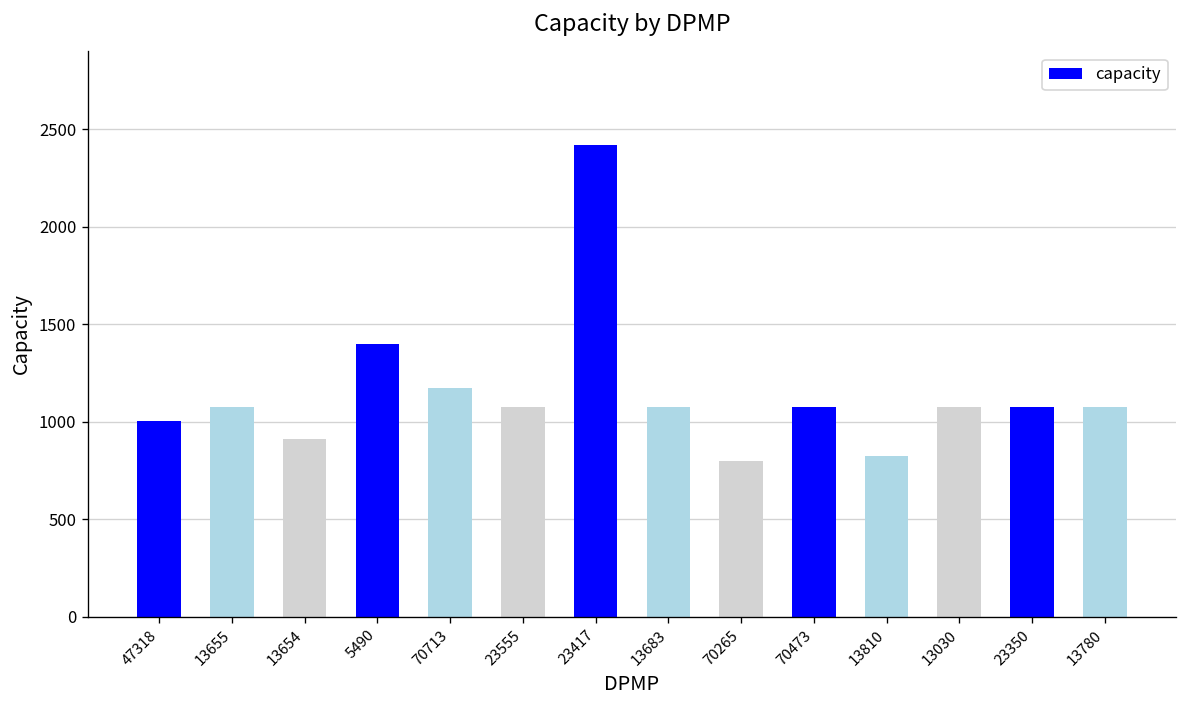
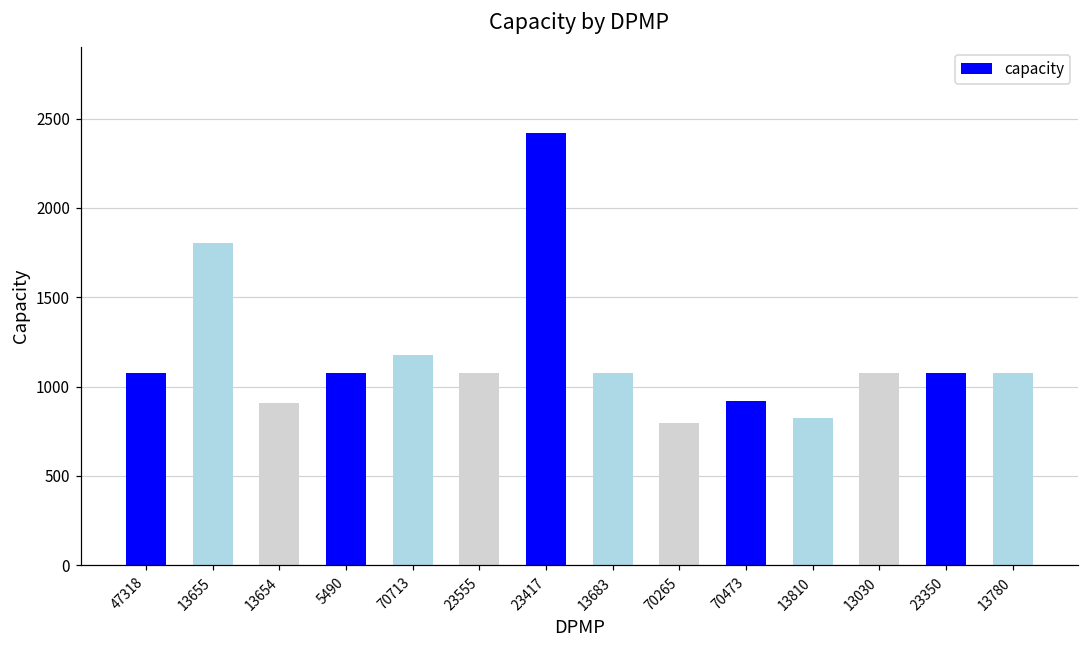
47318: 1000 -> 1070
13655: 1070 -> 1810
5490: 1400 -> 1070
70473: 1070 -> 920
